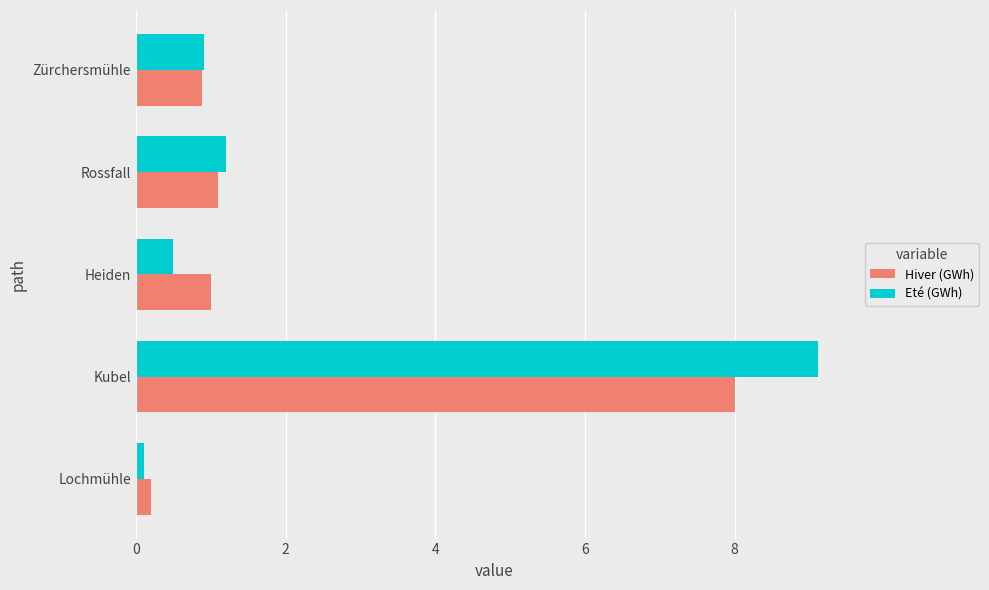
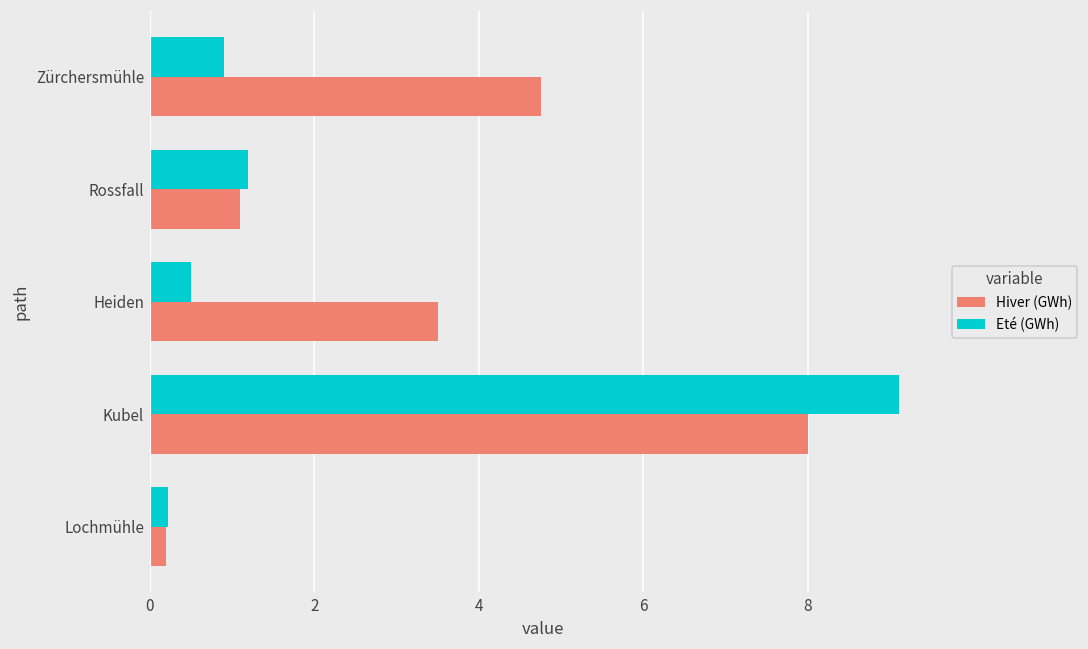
Hiver (GWh), Zürchersmühle: 0.9 -> 4.8
Hiver (GWh), Heiden: 1.0 -> 3.5
Eté (GWh), Lochmühle: 0.1 -> 0.2
